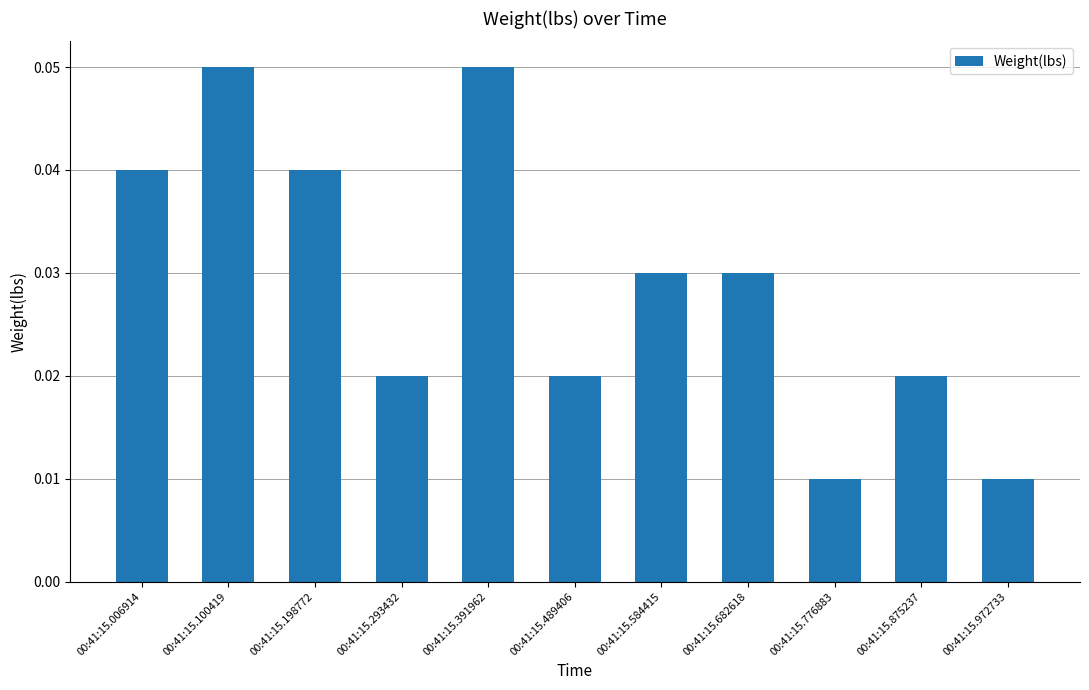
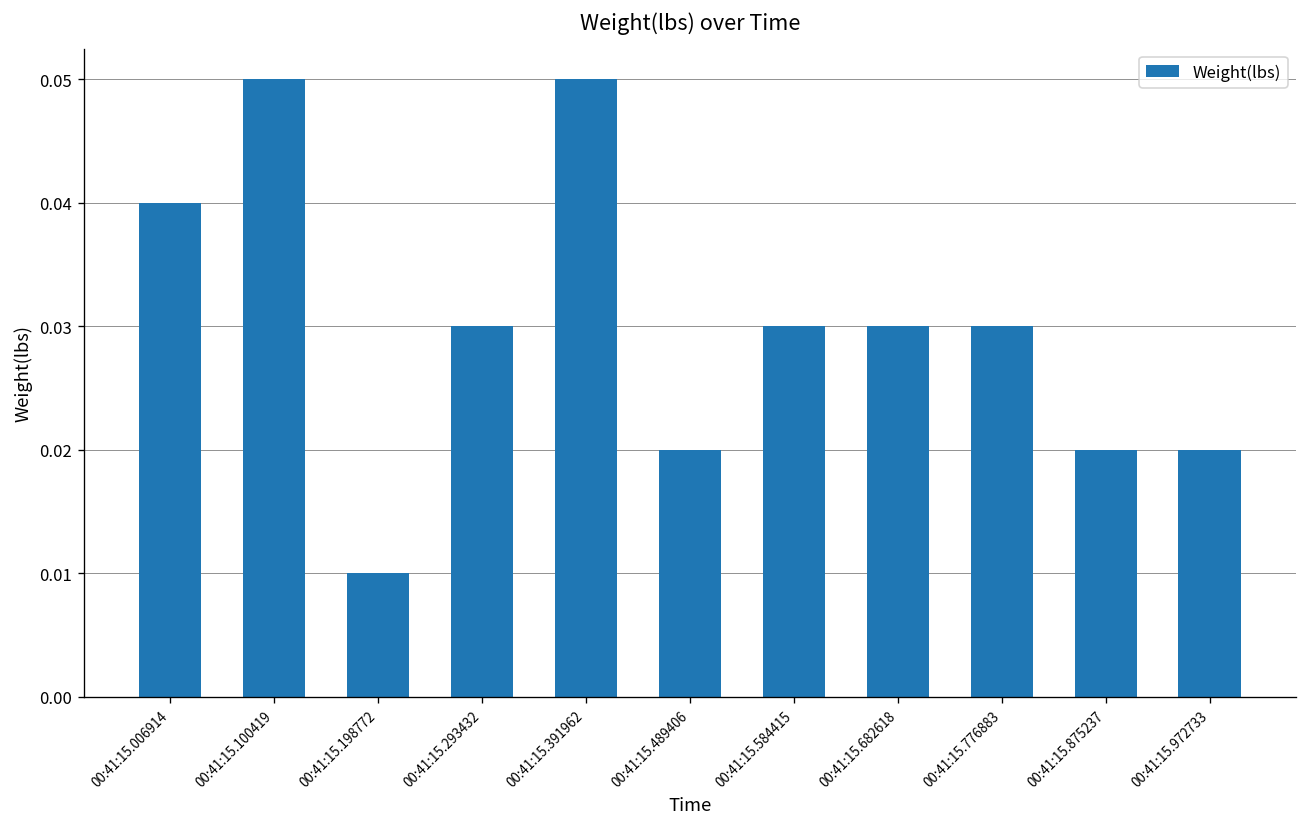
00:41:15.198772: 0.04 -> 0.01
00:41:15.293432: 0.02 -> 0.03
00:41:15.776883: 0.01 -> 0.03
00:41:15.972733: 0.01 -> 0.02
